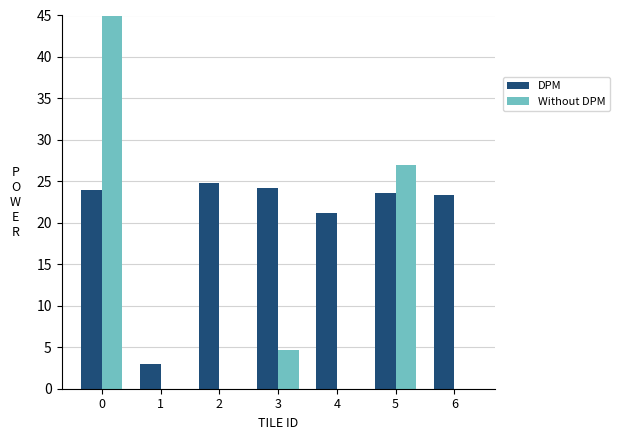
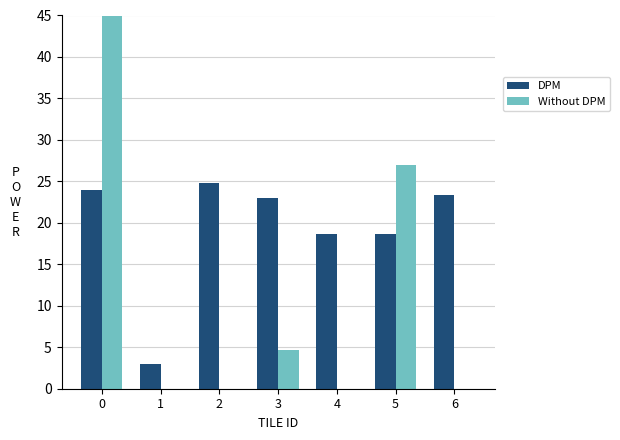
DPM, 3: 24 -> 23
DPM, 4: 21 -> 19
DPM, 5: 24 -> 19
